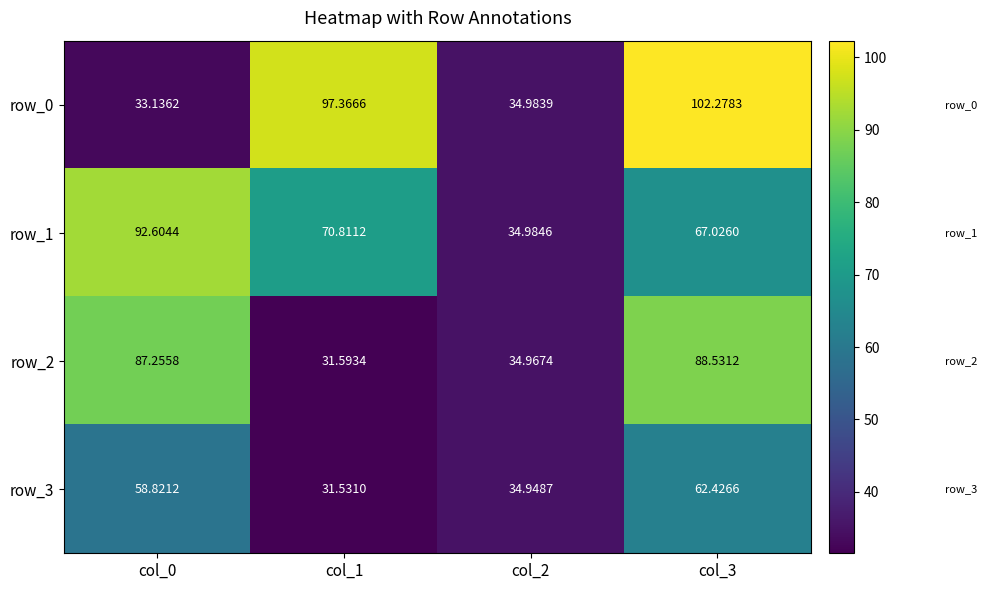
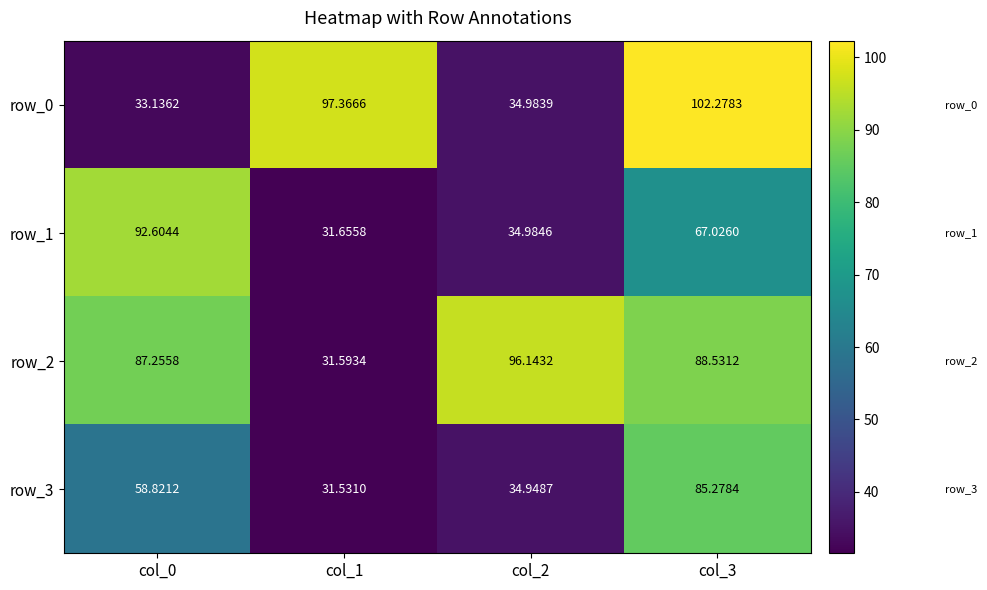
row_1, col_1: 70.8112 -> 31.6558
row_2, col_2: 34.9674 -> 96.1432
row_3, col_3: 62.4266 -> 85.2784
